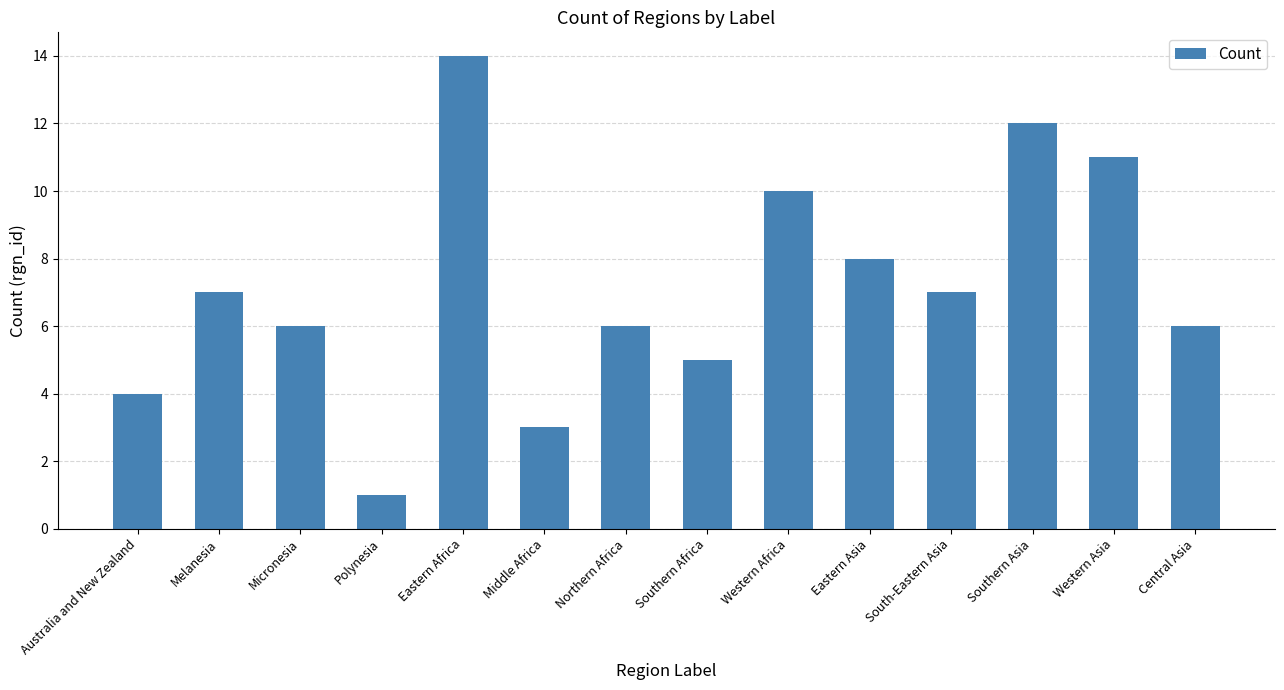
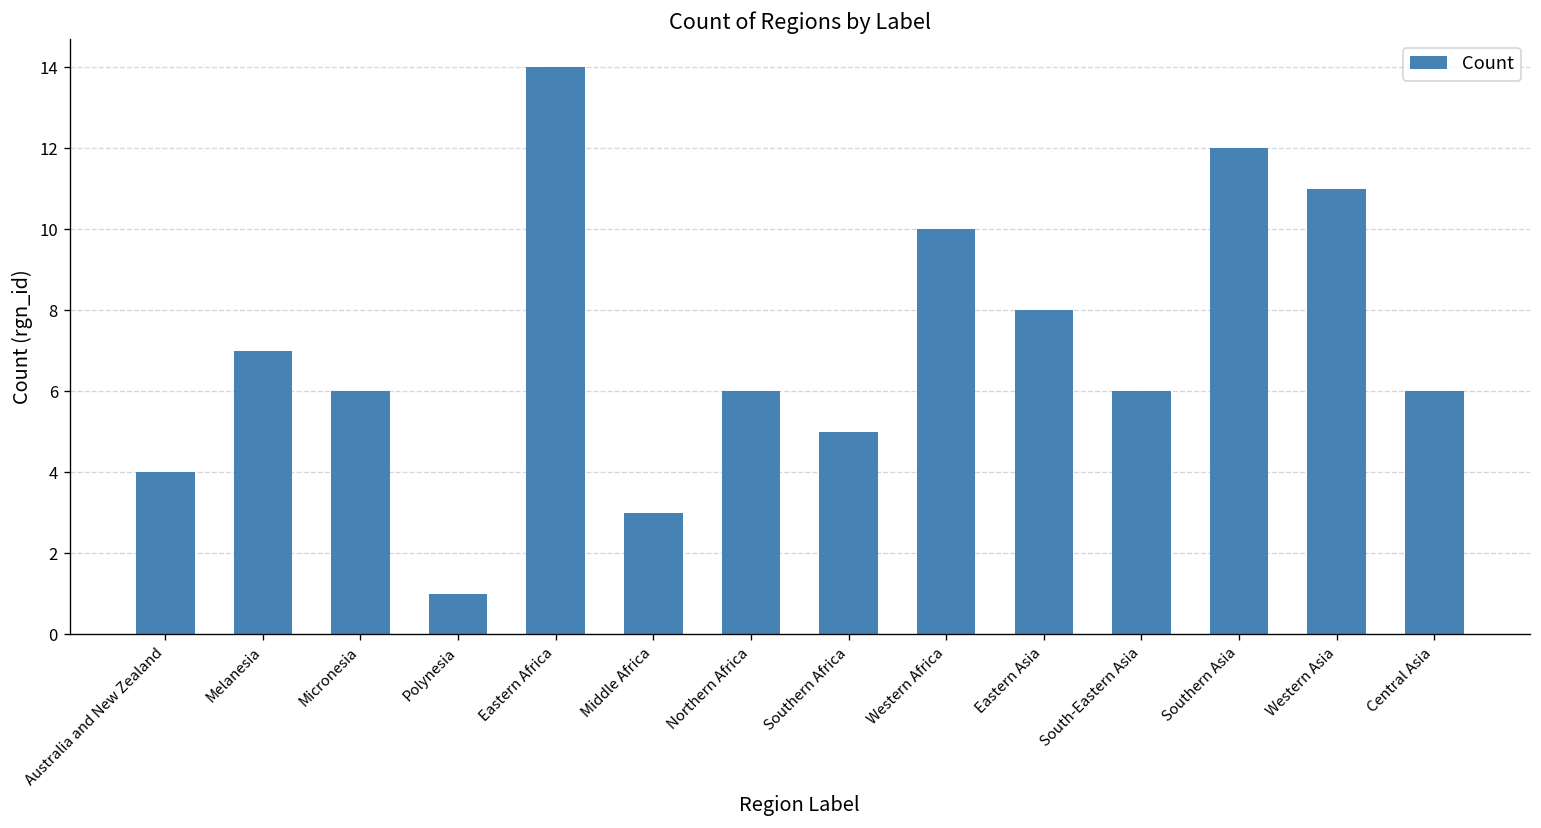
South-Eastern Asia: 7 -> 6
